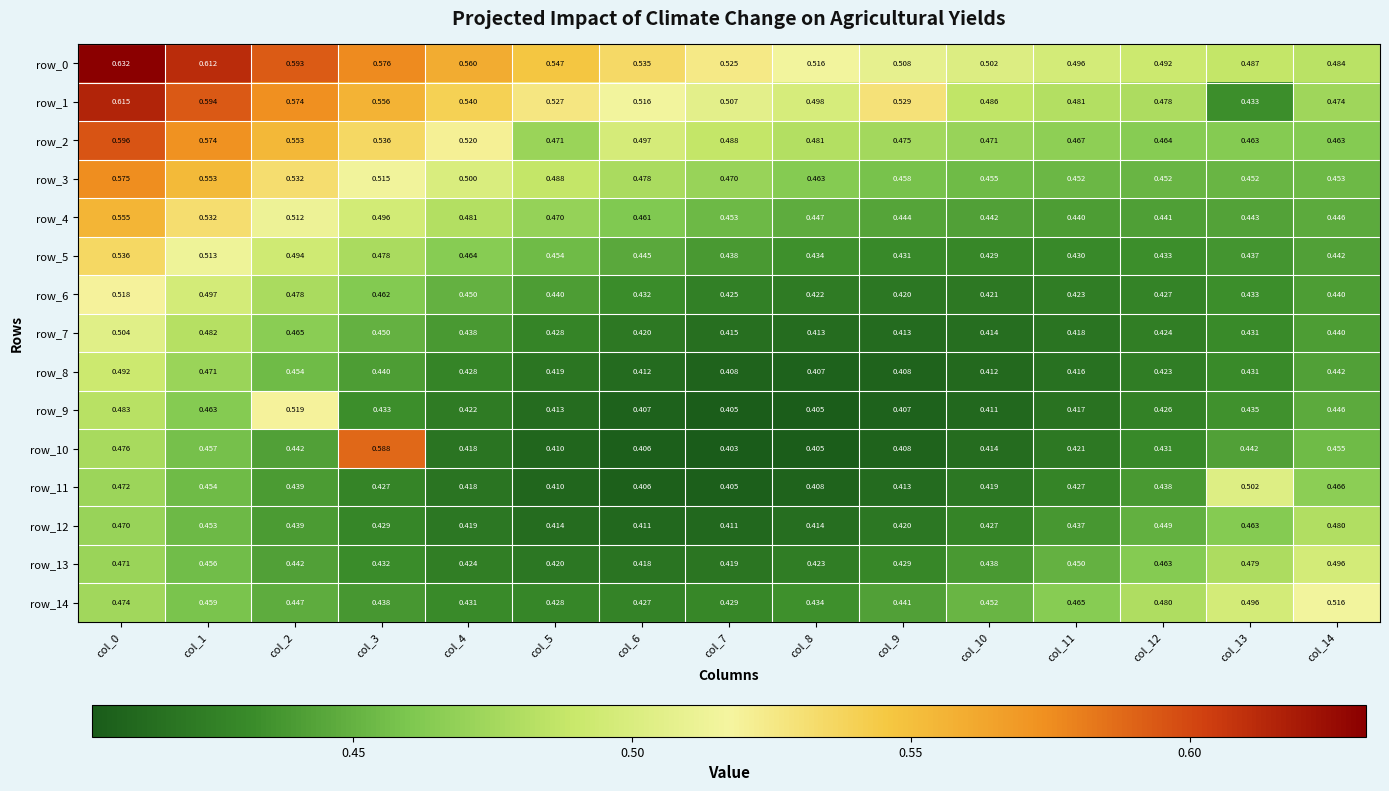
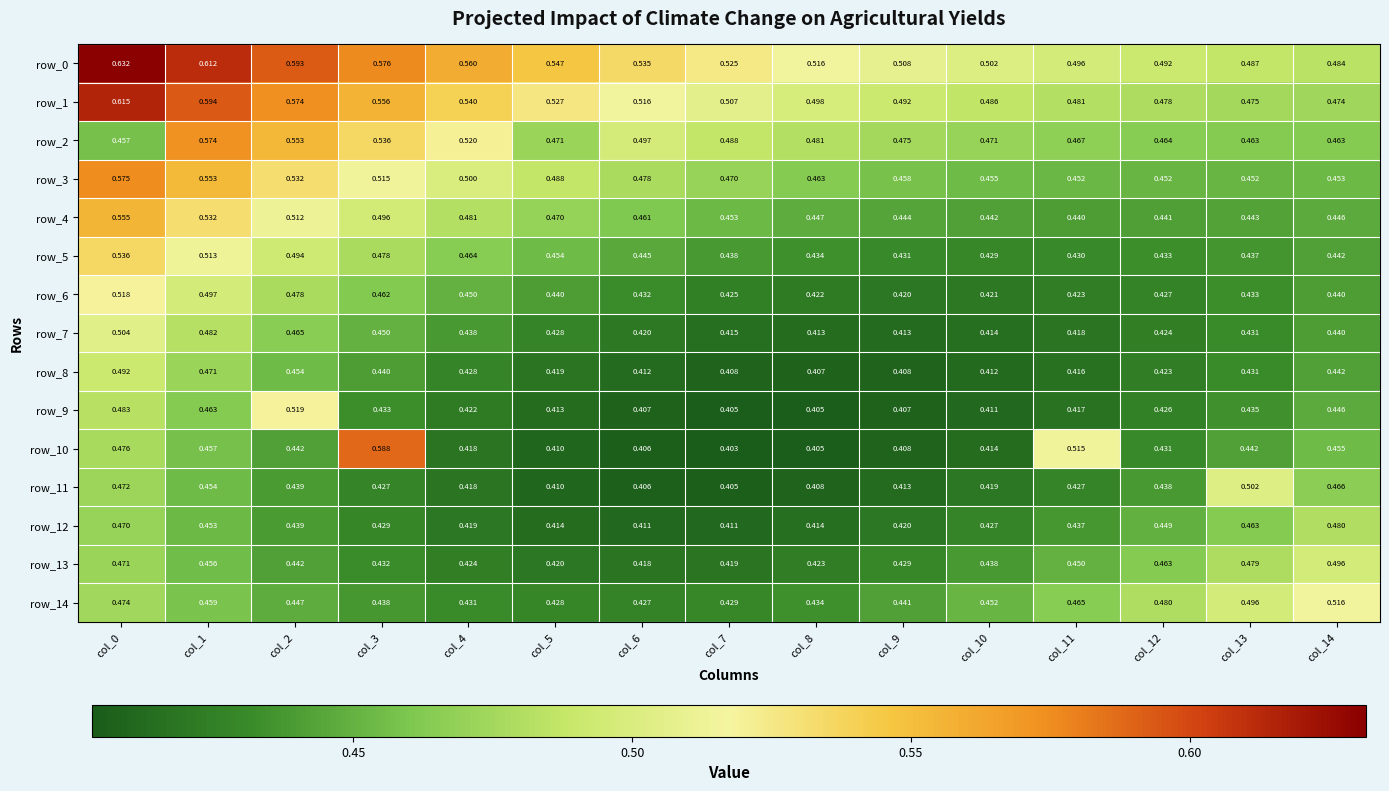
row_1, col_9: 0.529 -> 0.492
row_1, col_13: 0.433 -> 0.475
row_2, col_0: 0.596 -> 0.457
row_10, col_11: 0.421 -> 0.515
